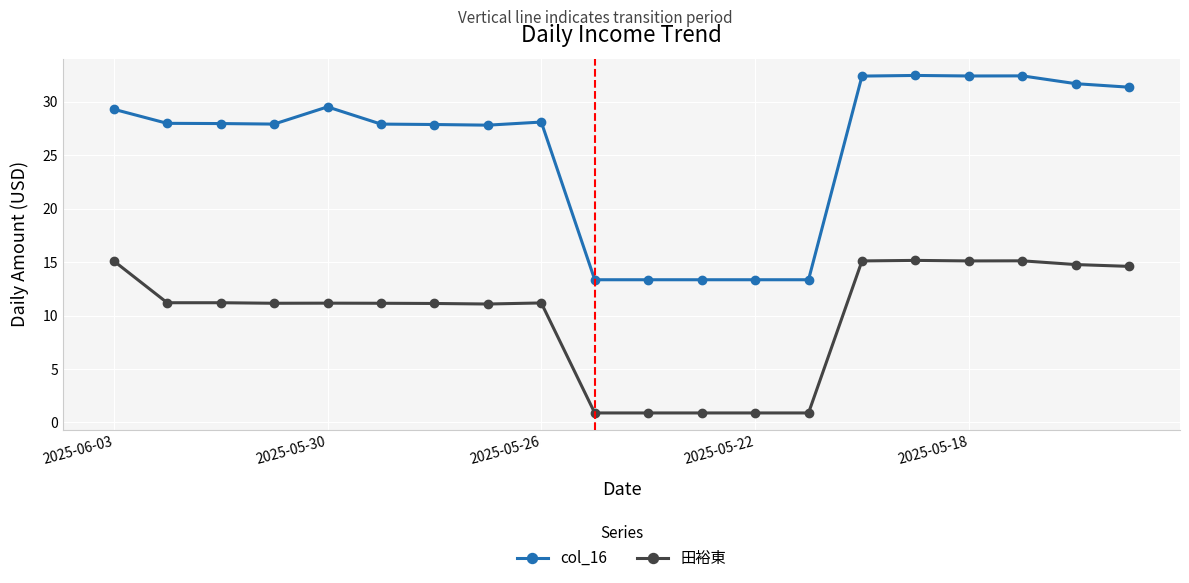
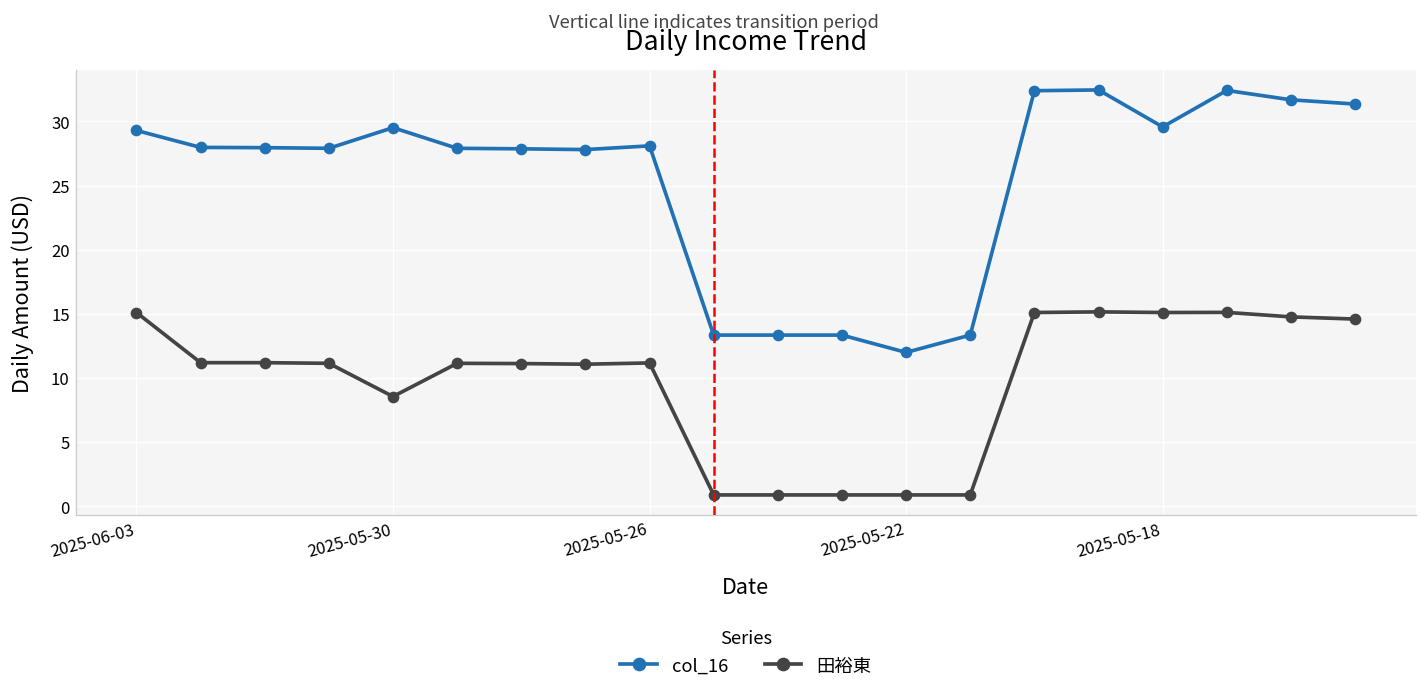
田裕東, 2025-05-30: 11.2 -> 8.6
col_16, 2025-05-22: 13.4 -> 12.0
col_16, 2025-05-18: 32.4 -> 29.6
